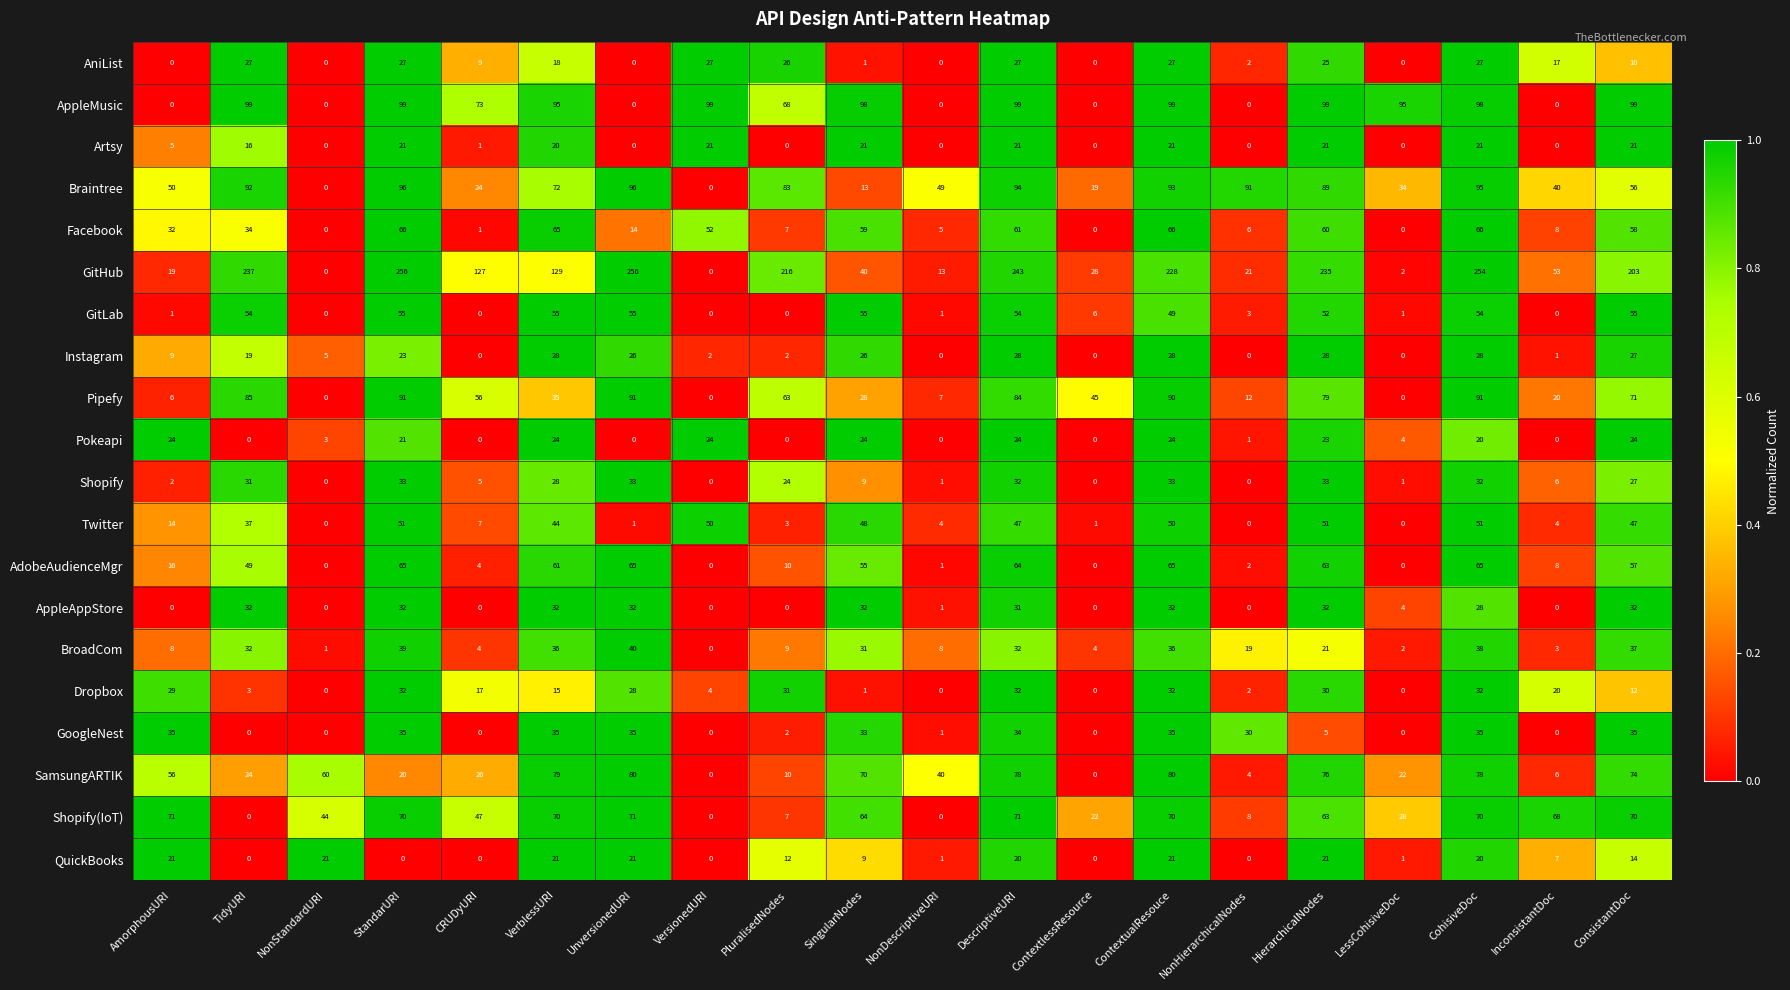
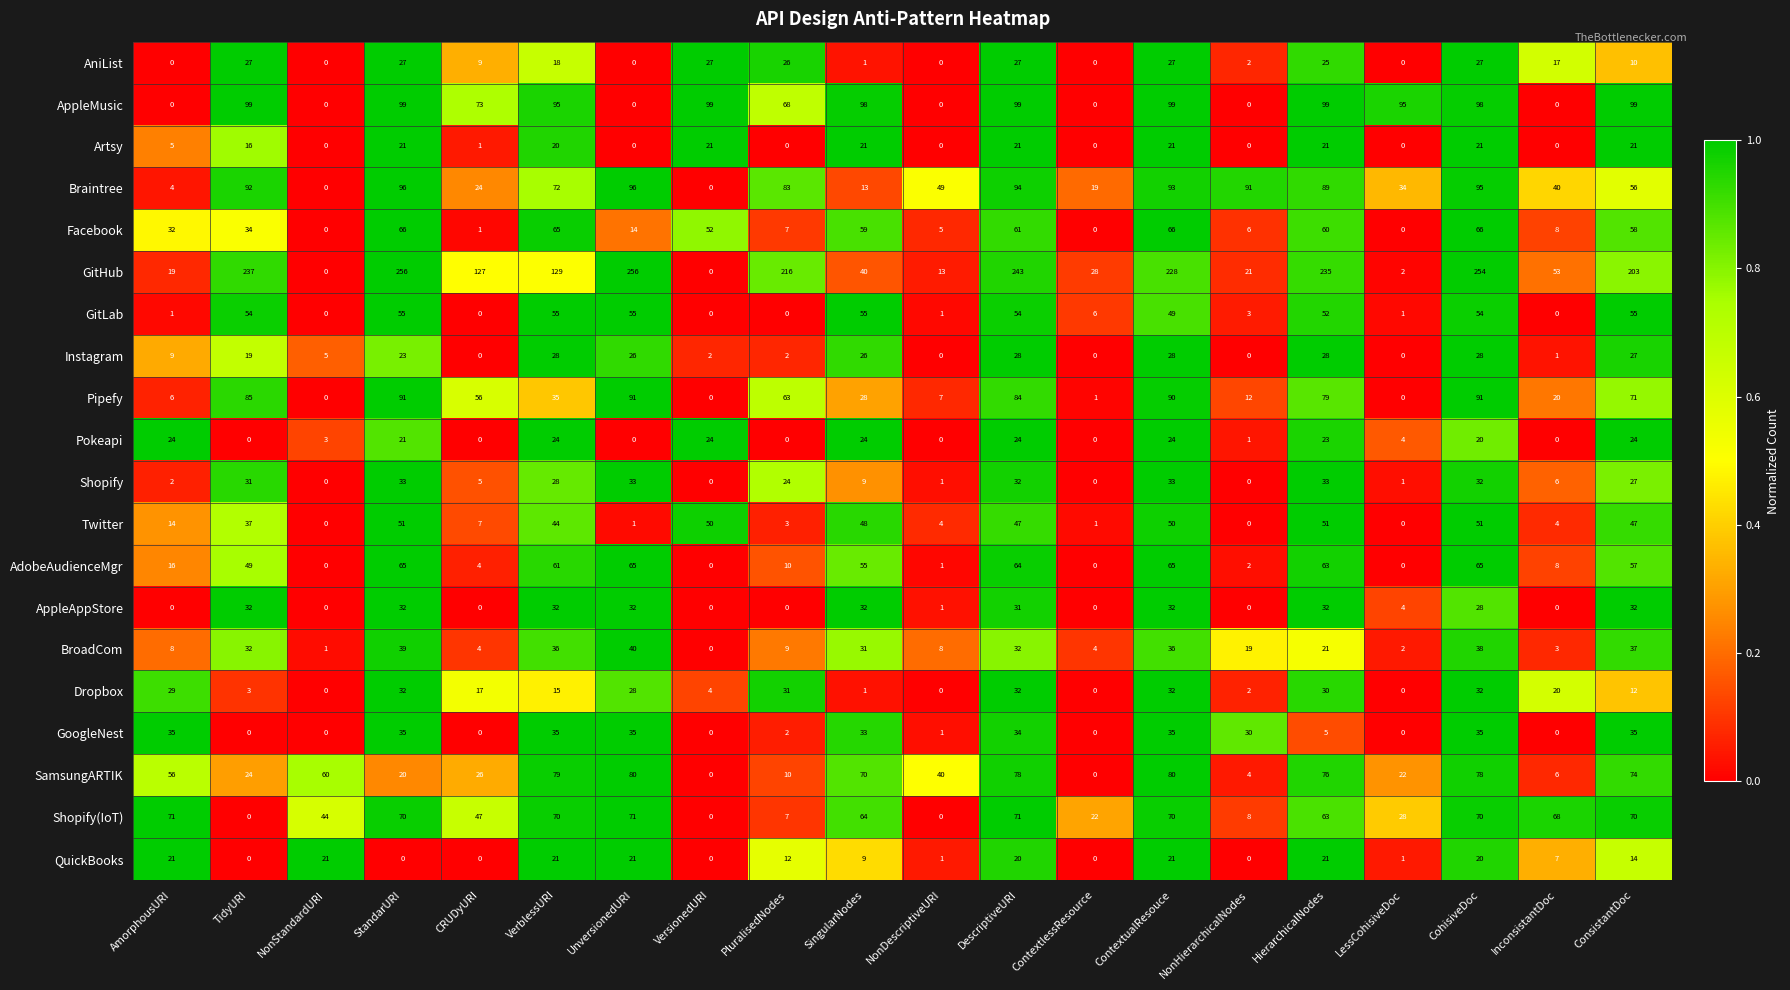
Braintree, AmorphousURI: 50 -> 4
Pipefy, ContextlessResource: 45 -> 1
